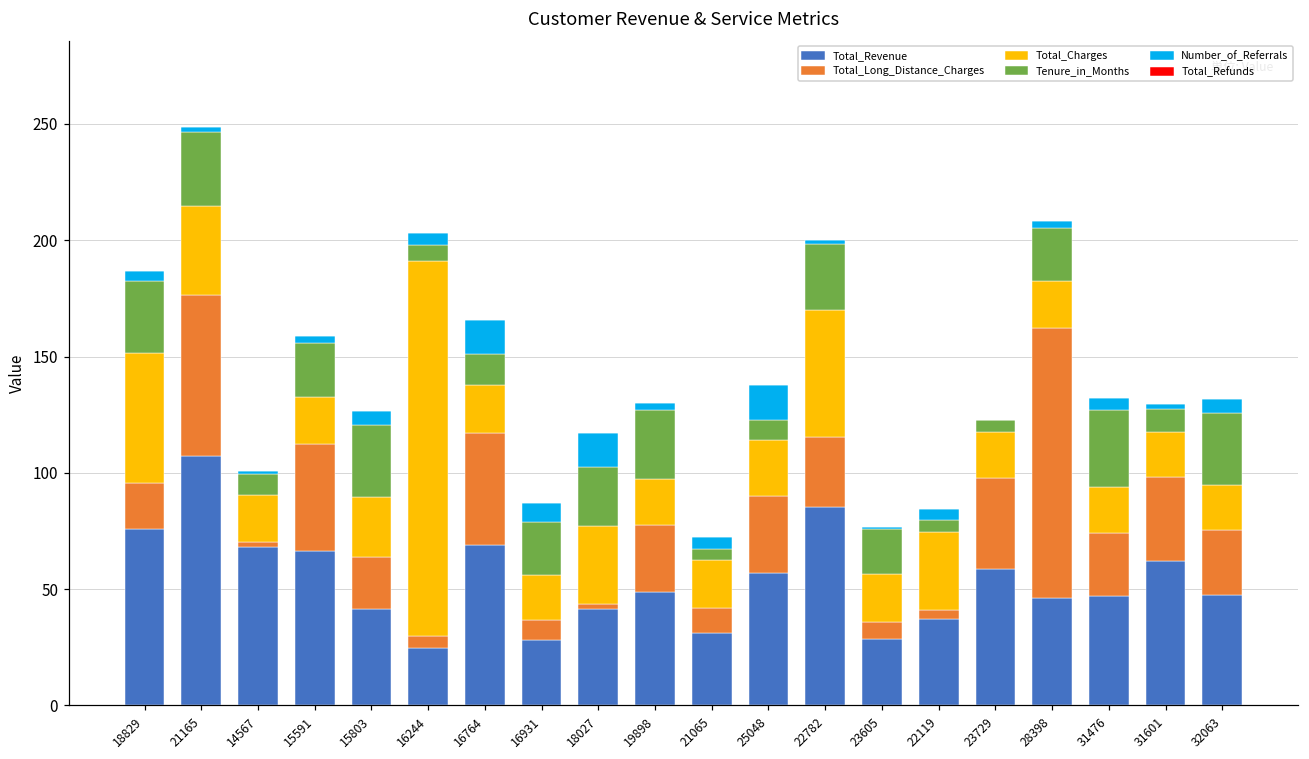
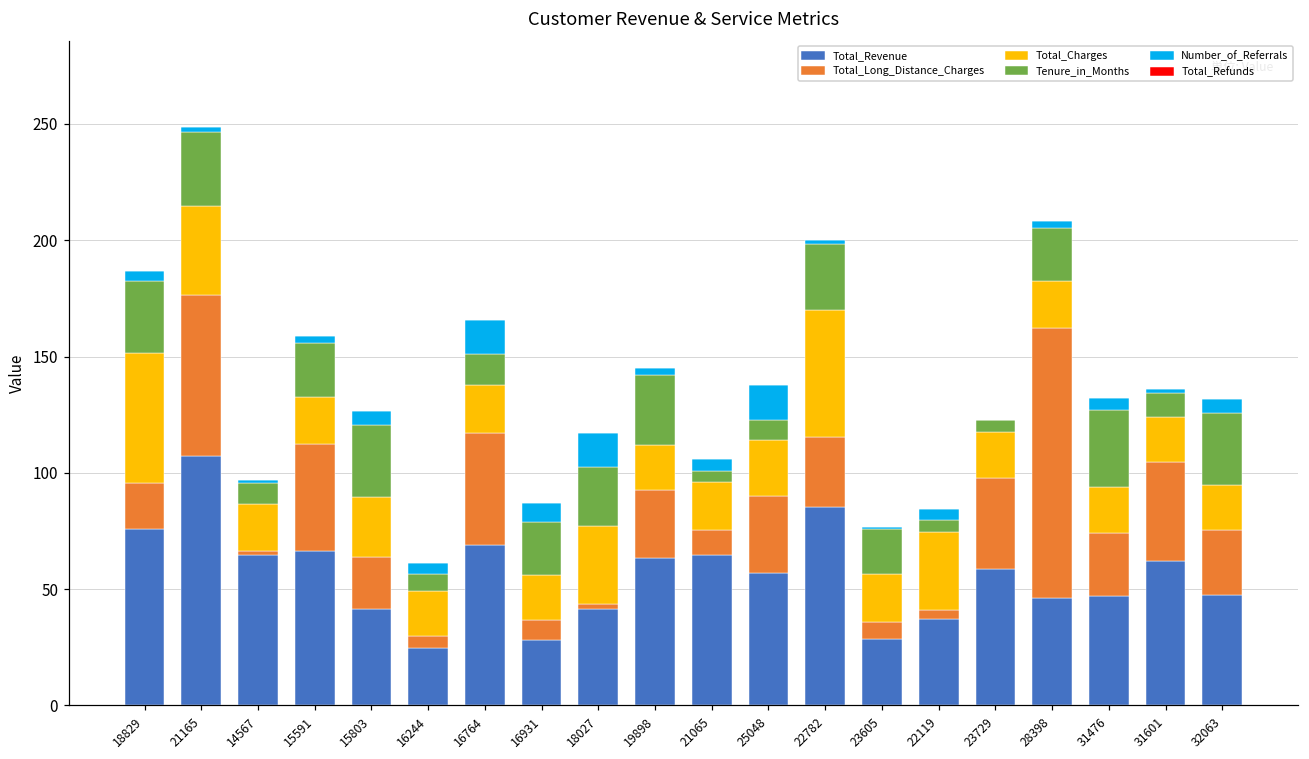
Total_Revenue, 14567: 68 -> 64
Total_Charges, 16244: 161 -> 20
Total_Revenue, 19898: 49 -> 63
Total_Revenue, 21065: 31 -> 65
Total_Long_Distance_Charges, 31601: 36 -> 42
